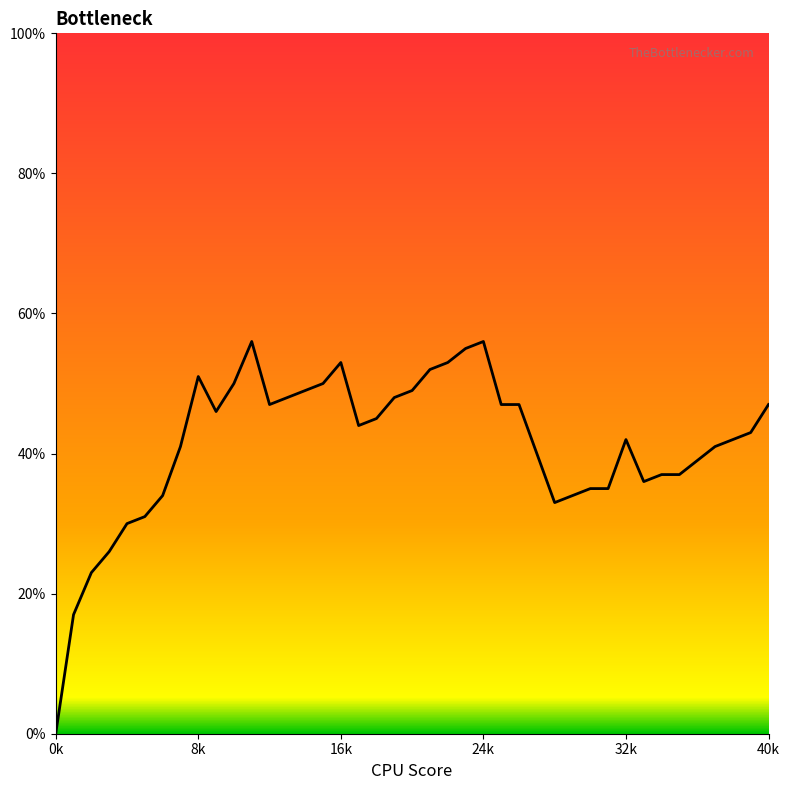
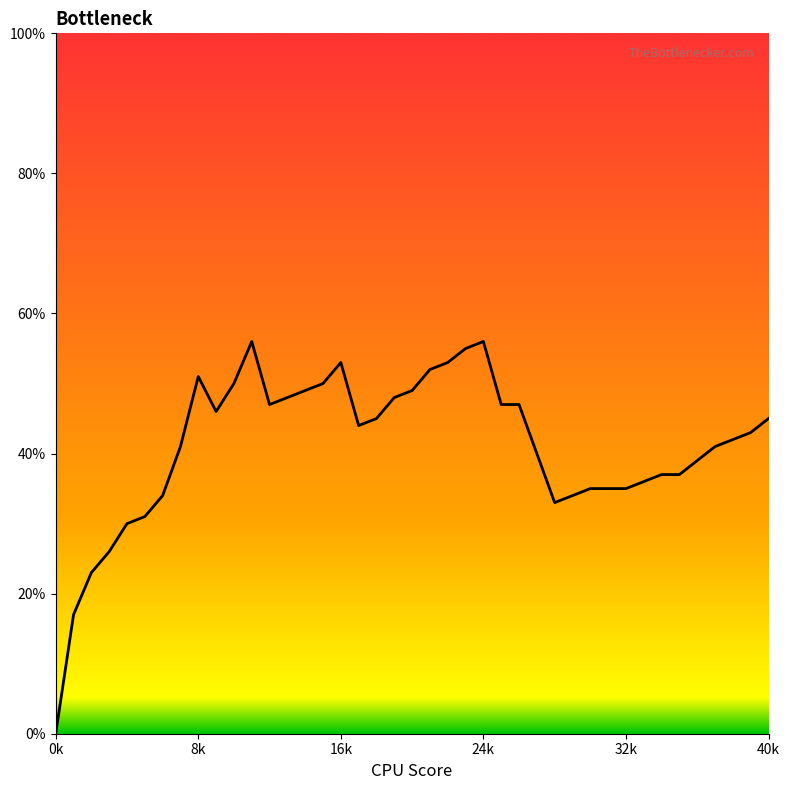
32k: 42% -> 35%
40k: 47% -> 45%
